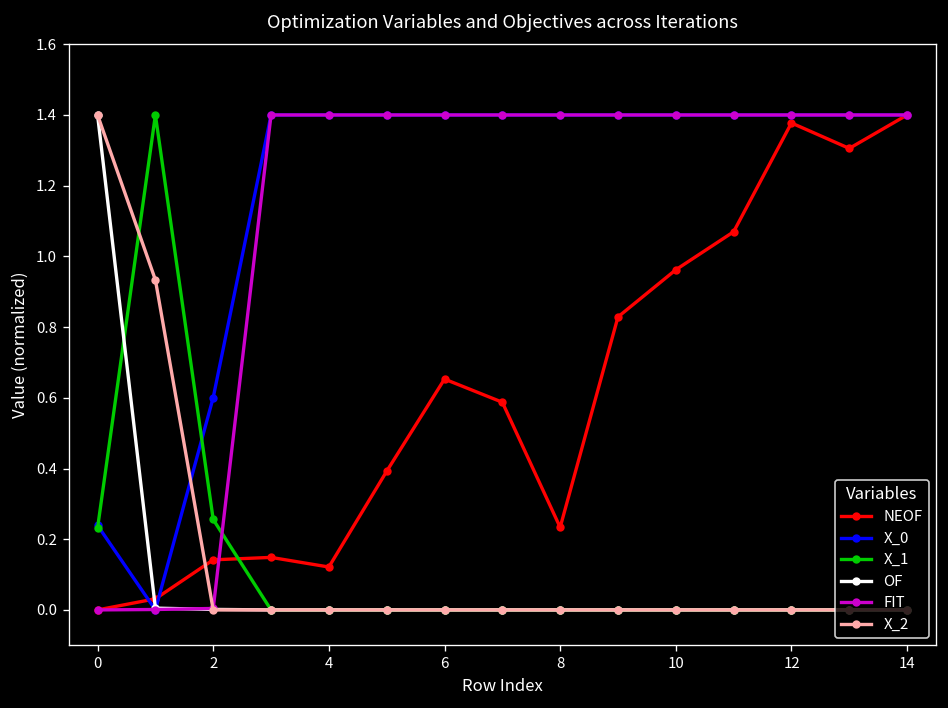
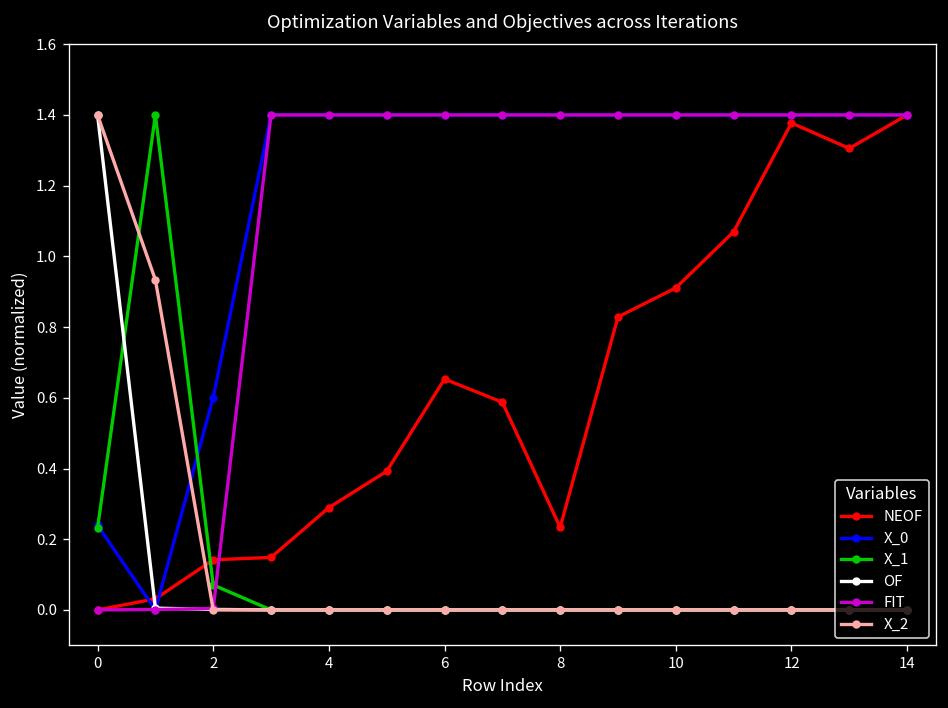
X_1, 2: 0.26 -> 0.07
NEOF, 4: 0.12 -> 0.29
NEOF, 10: 0.96 -> 0.91
